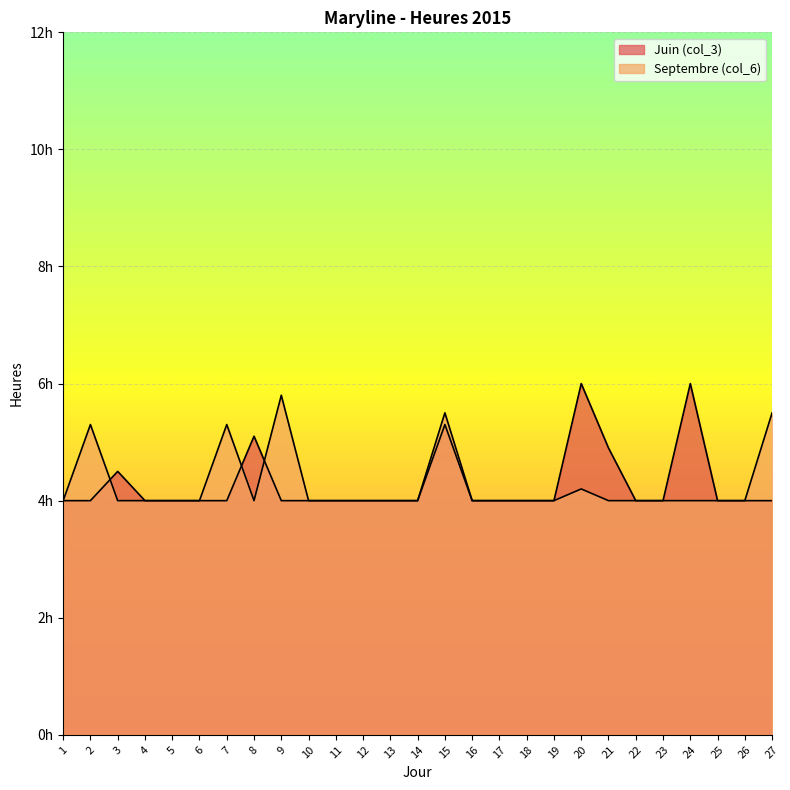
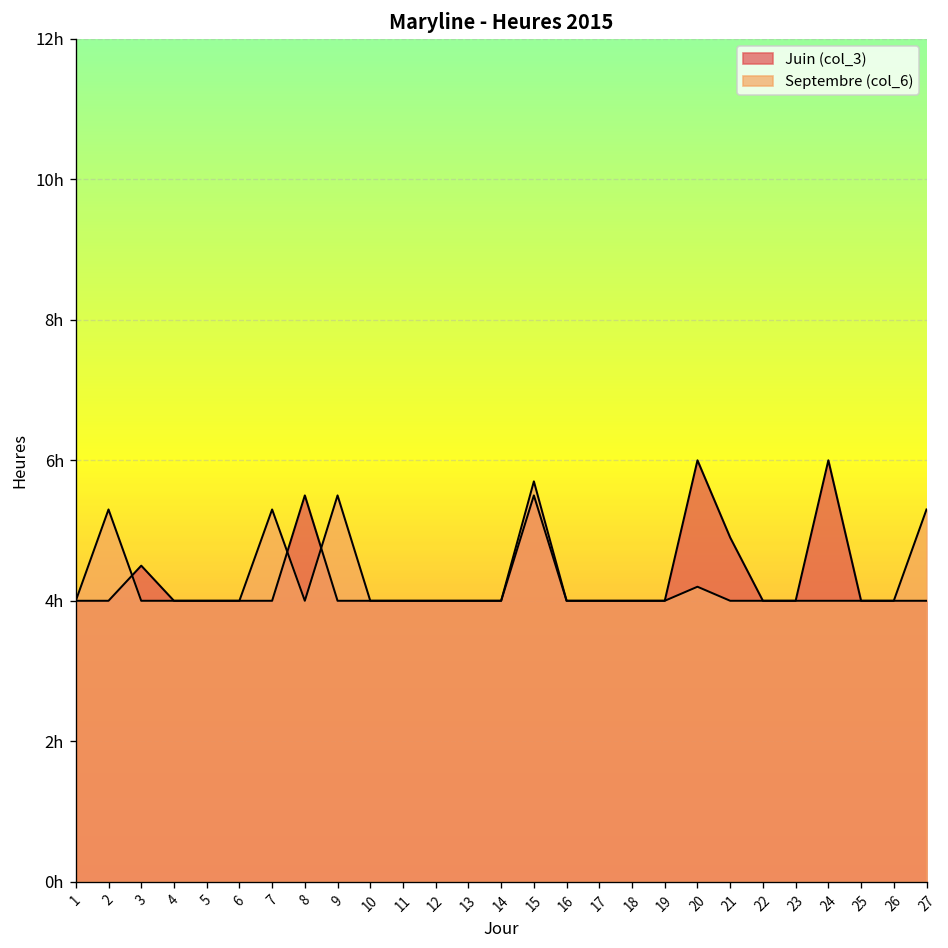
Juin (col_3), 8: 5.1h -> 5.5h
Septembre (col_6), 9: 5.8h -> 5.5h
Juin (col_3), 15: 5.3h -> 5.5h
Septembre (col_6), 15: 5.5h -> 5.7h
Septembre (col_6), 27: 5.5h -> 5.3h
